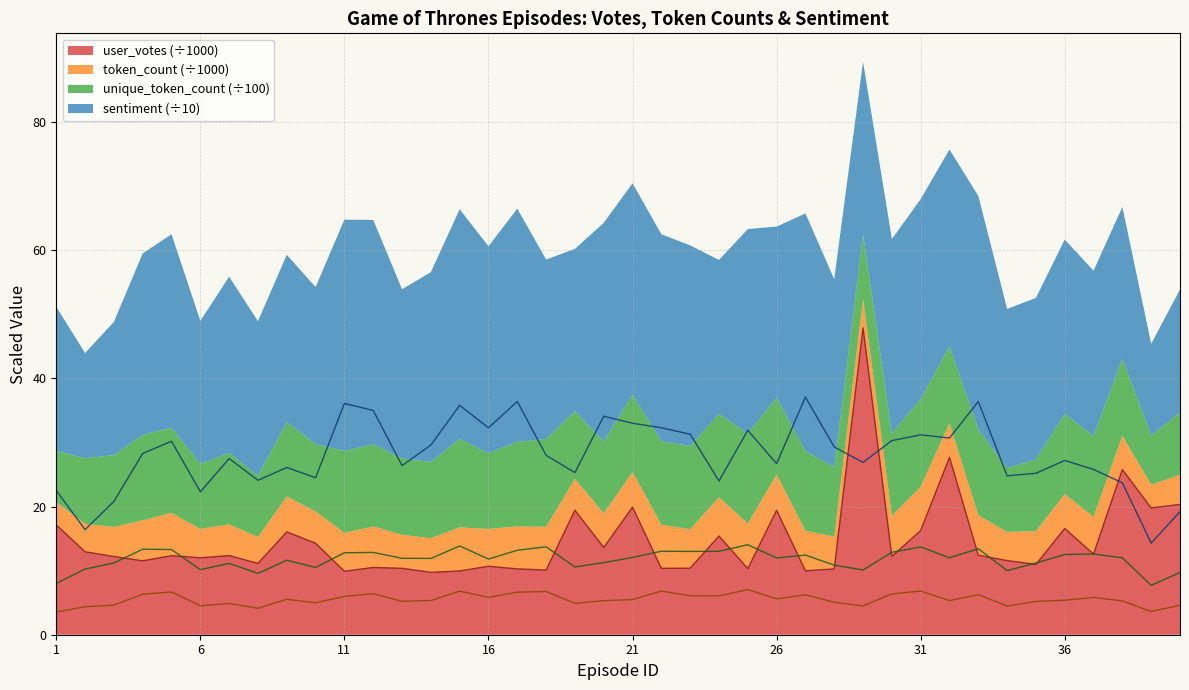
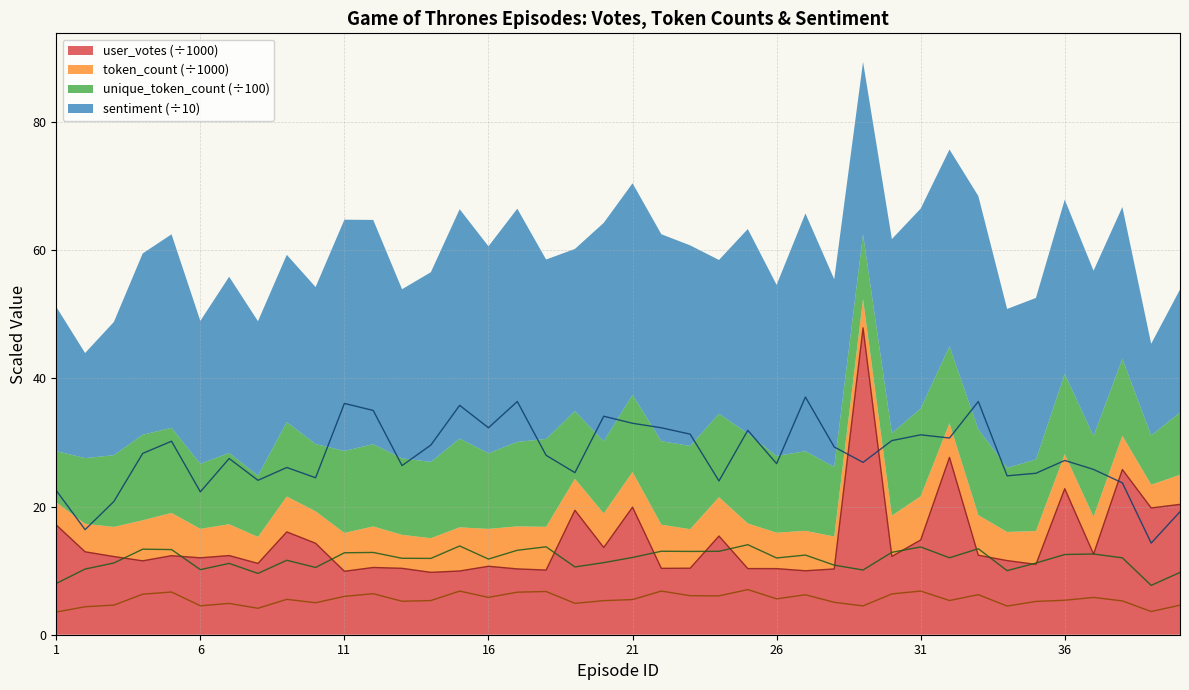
user_votes (÷1000), 26: 19 -> 10
user_votes (÷1000), 31: 16 -> 15
user_votes (÷1000), 36: 17 -> 23
